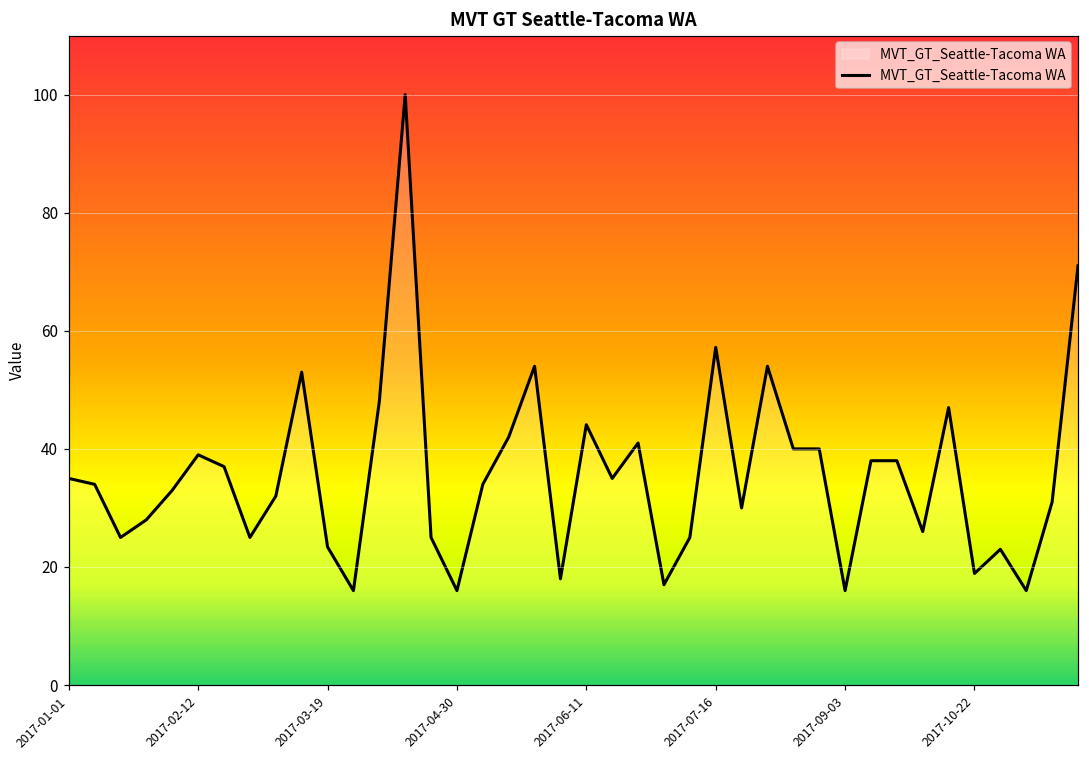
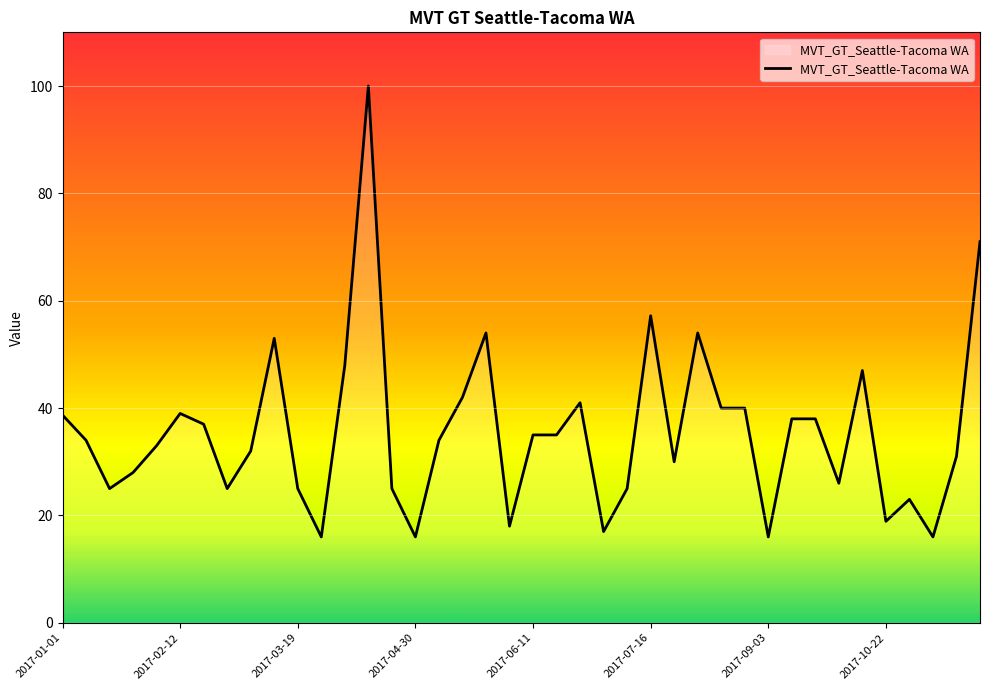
2017-01-01: 35 -> 39
2017-03-19: 23 -> 25
2017-06-11: 44 -> 35
